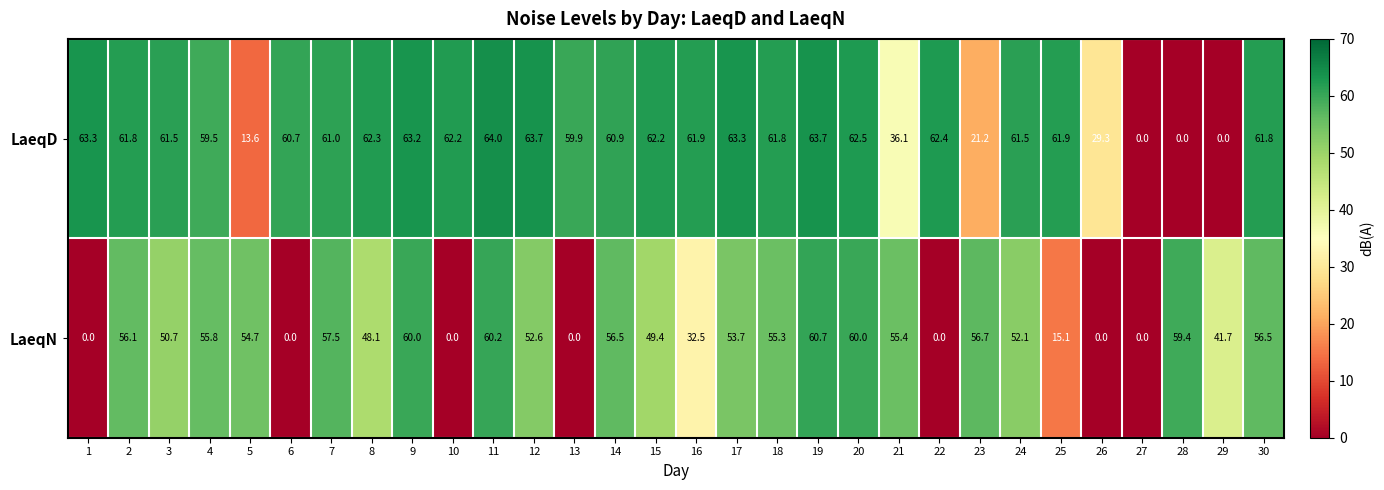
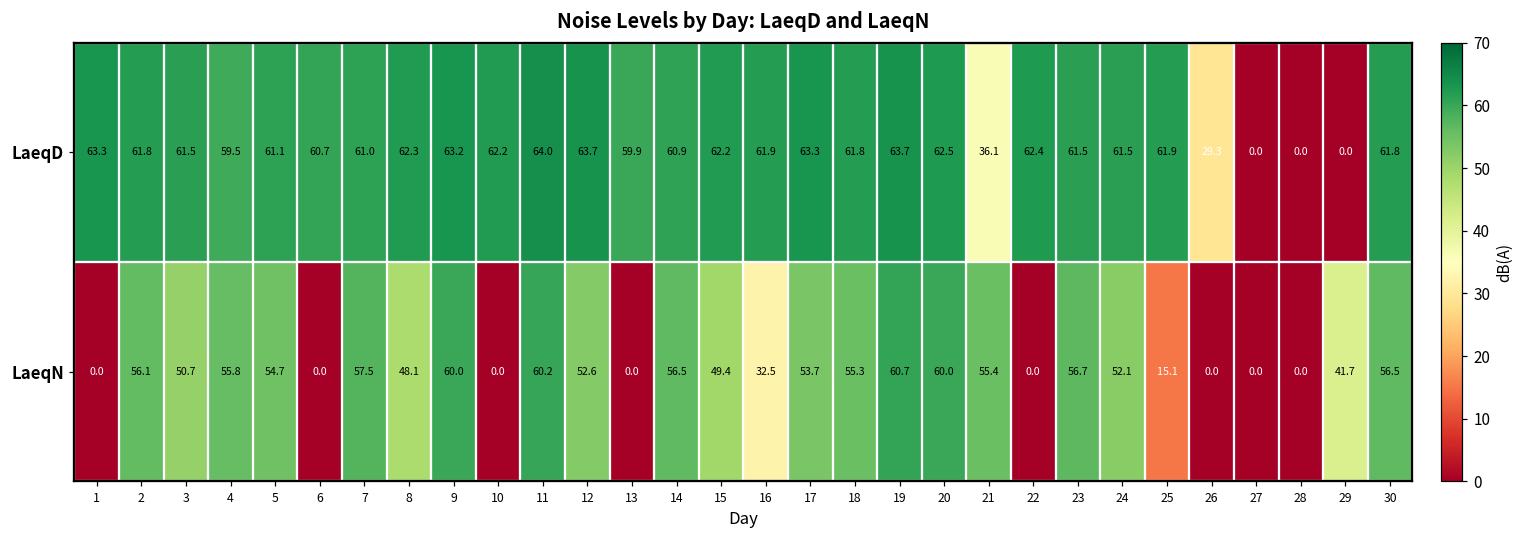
LaeqD, 5: 13.6 -> 61.1
LaeqD, 23: 21.2 -> 61.5
LaeqN, 28: 59.4 -> 0.0
